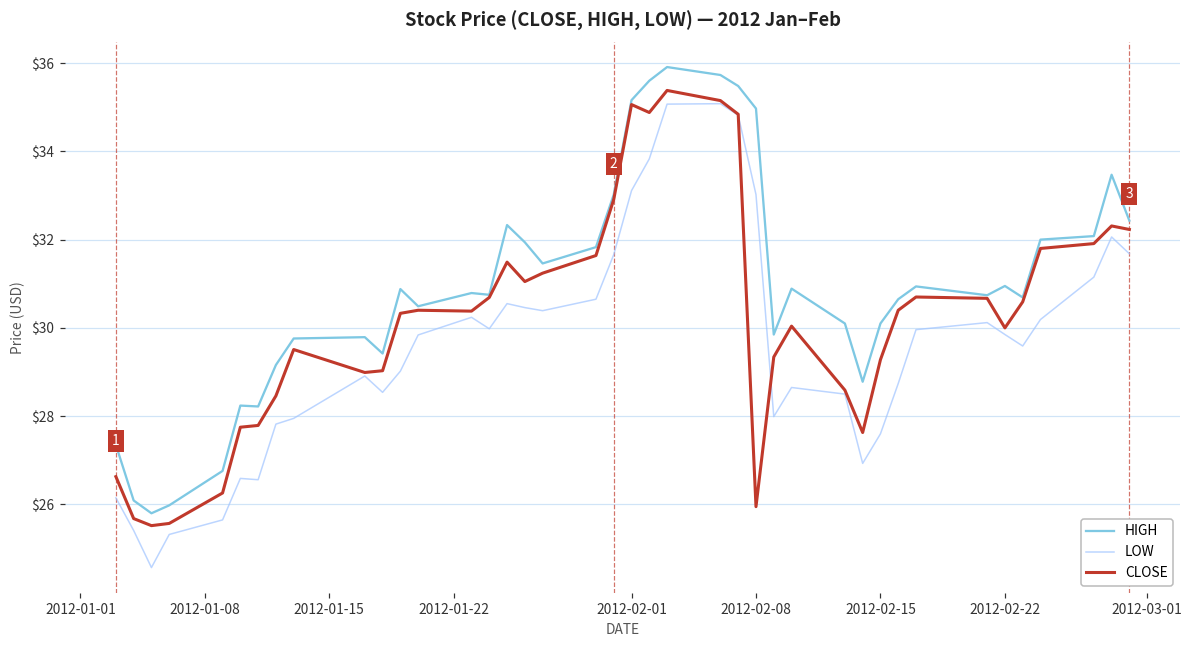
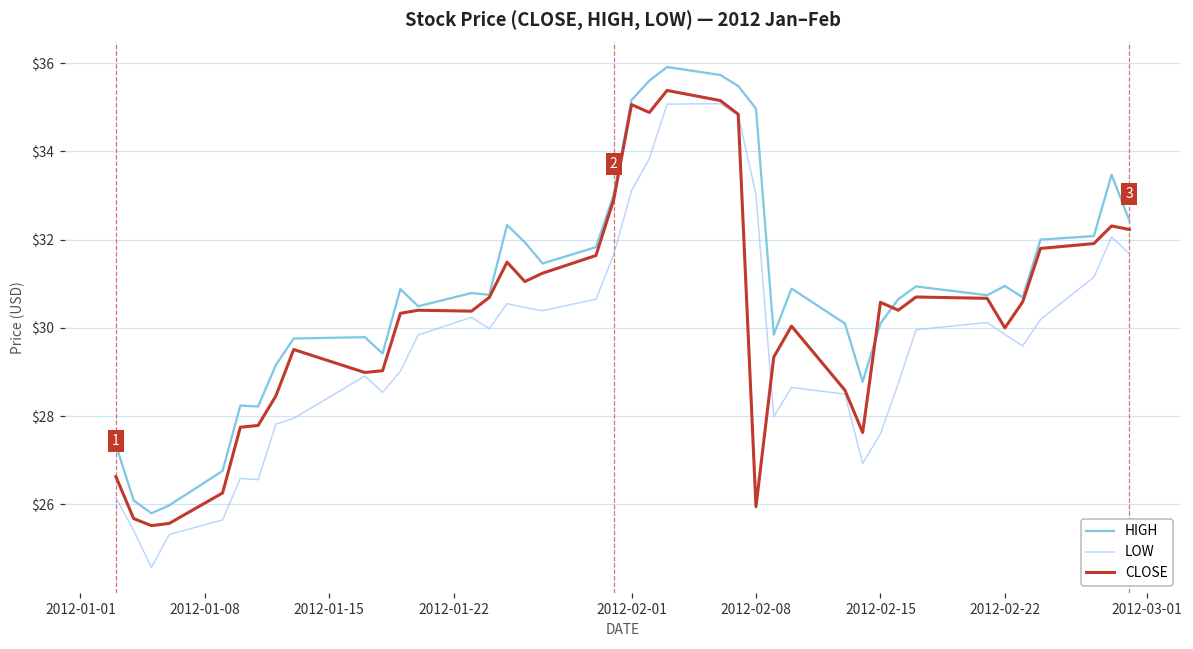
CLOSE, 2012-02-15: $29.3 -> $30.6
